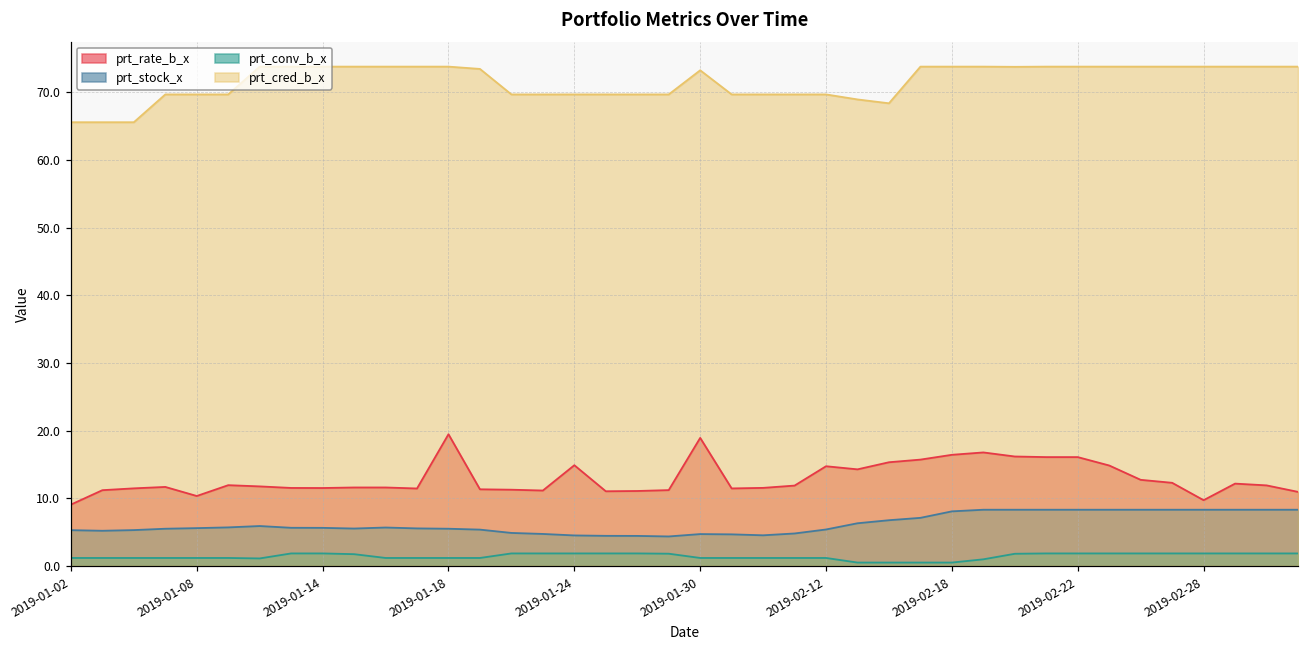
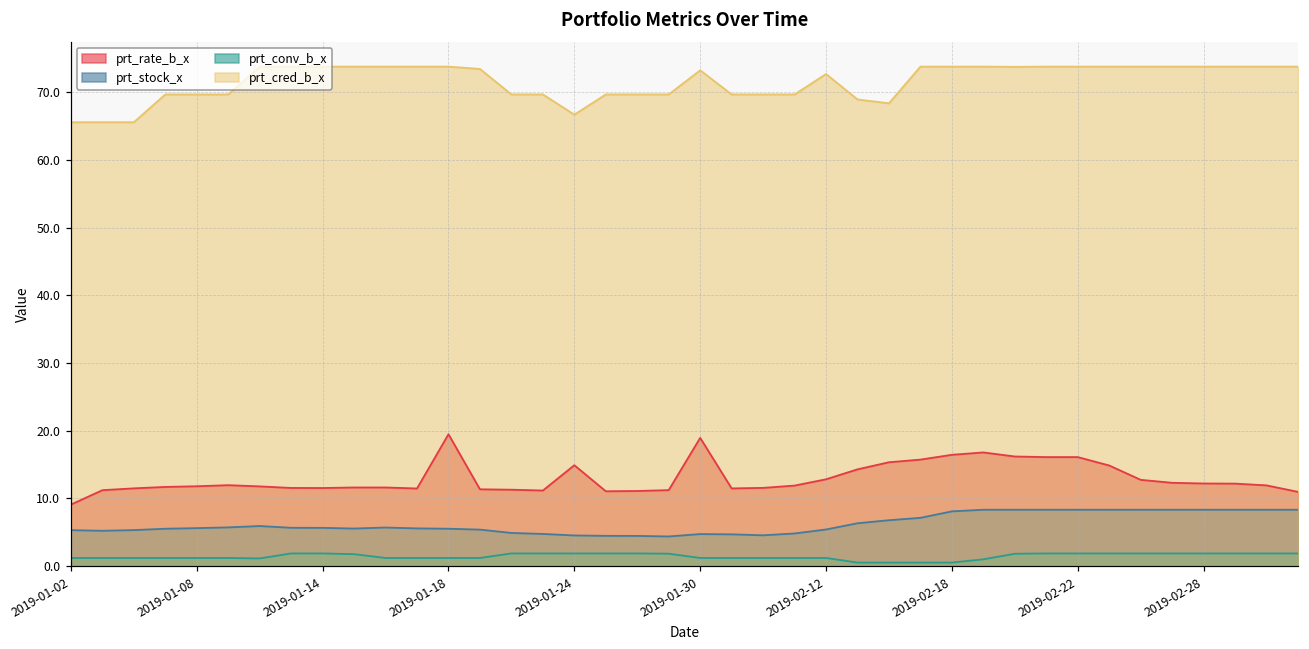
prt_rate_b_x, 2019-01-08: 10 -> 12
prt_cred_b_x, 2019-01-24: 70 -> 67
prt_rate_b_x, 2019-02-12: 15 -> 13
prt_cred_b_x, 2019-02-12: 70 -> 73
prt_rate_b_x, 2019-02-28: 10 -> 12
